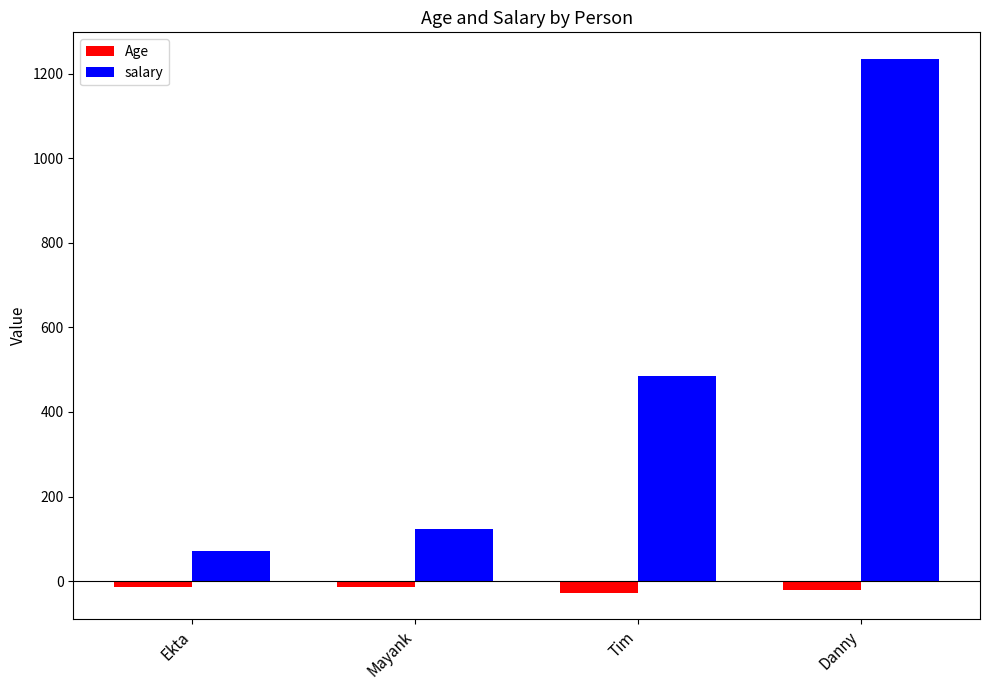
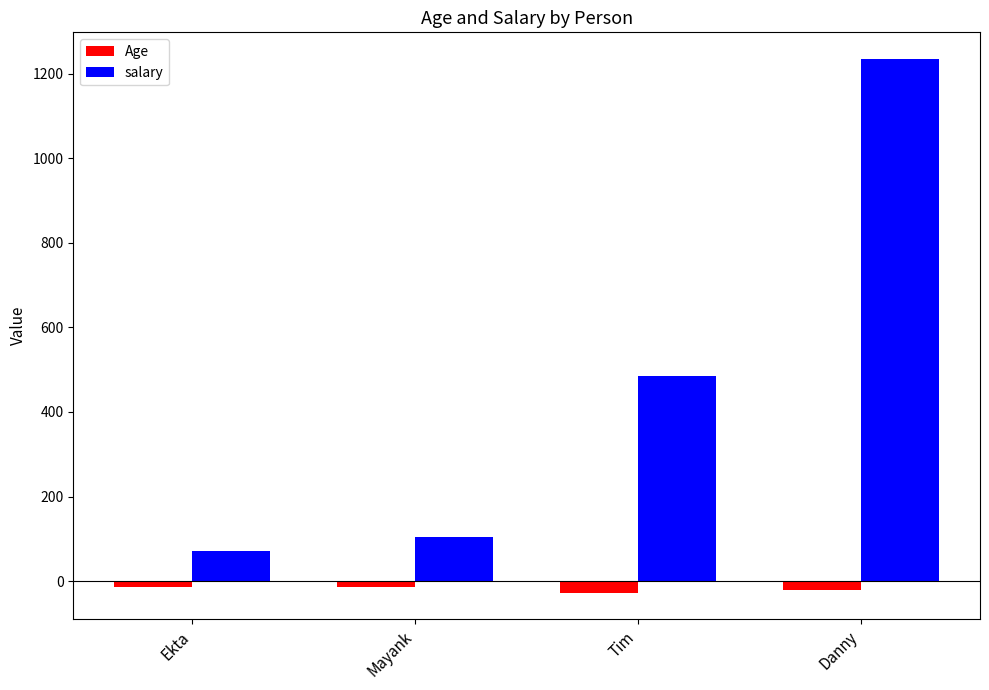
salary, Mayank: 120 -> 100
